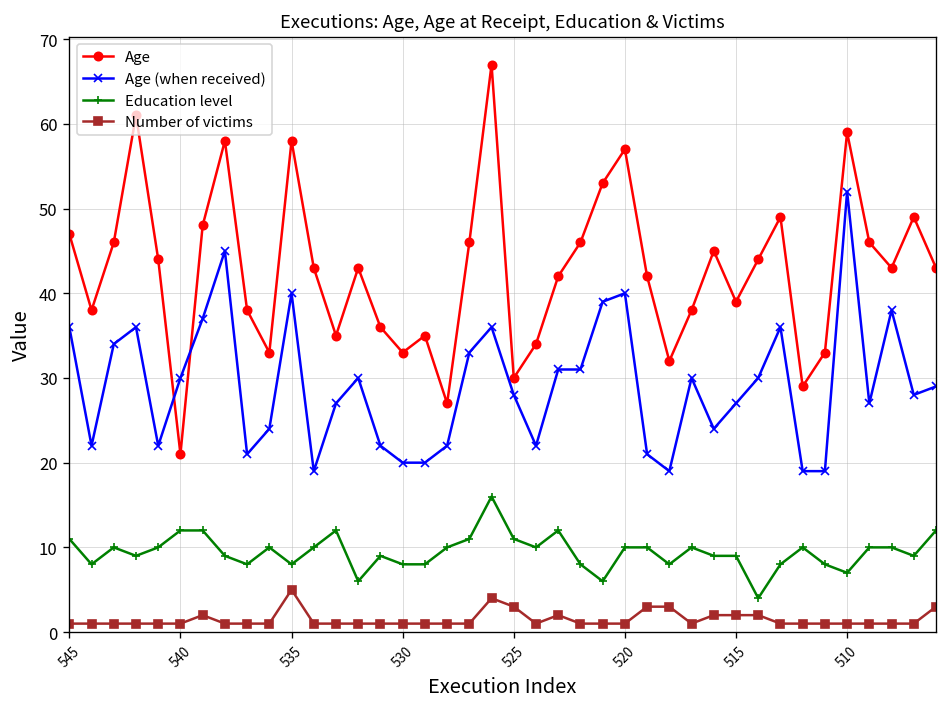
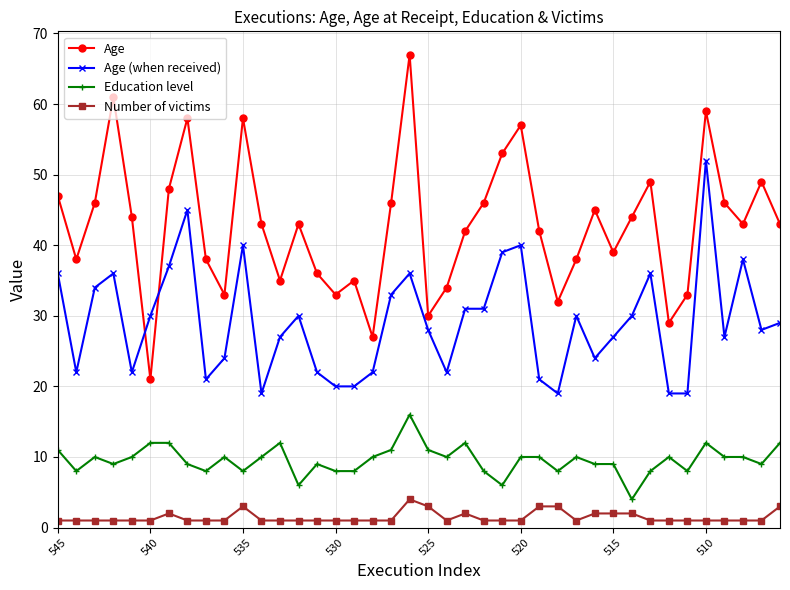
Number of victims, 535: 5 -> 3
Education level, 510: 7 -> 12
